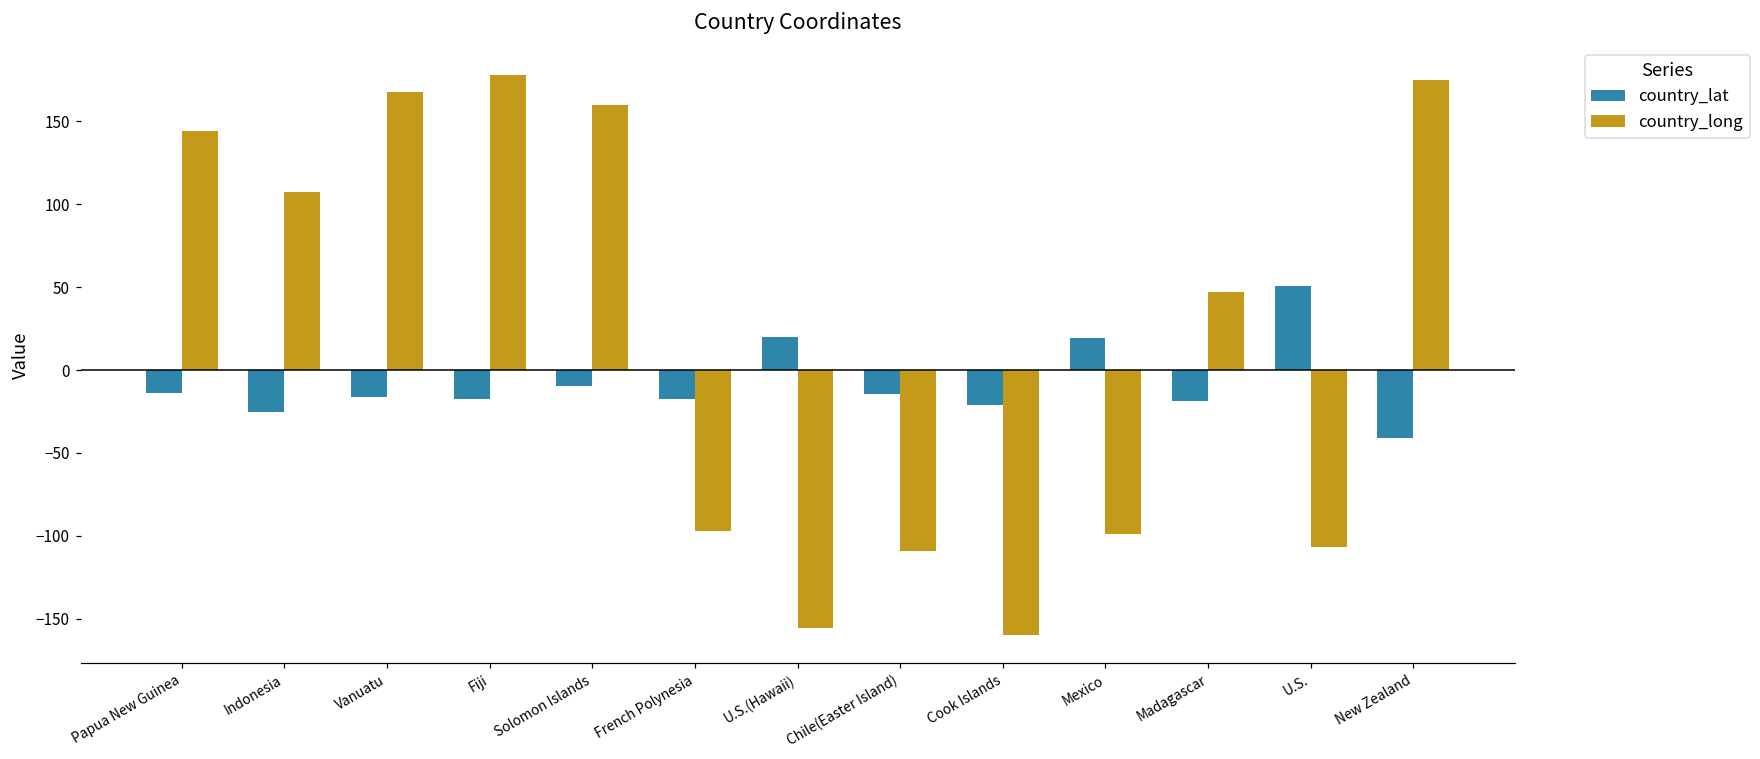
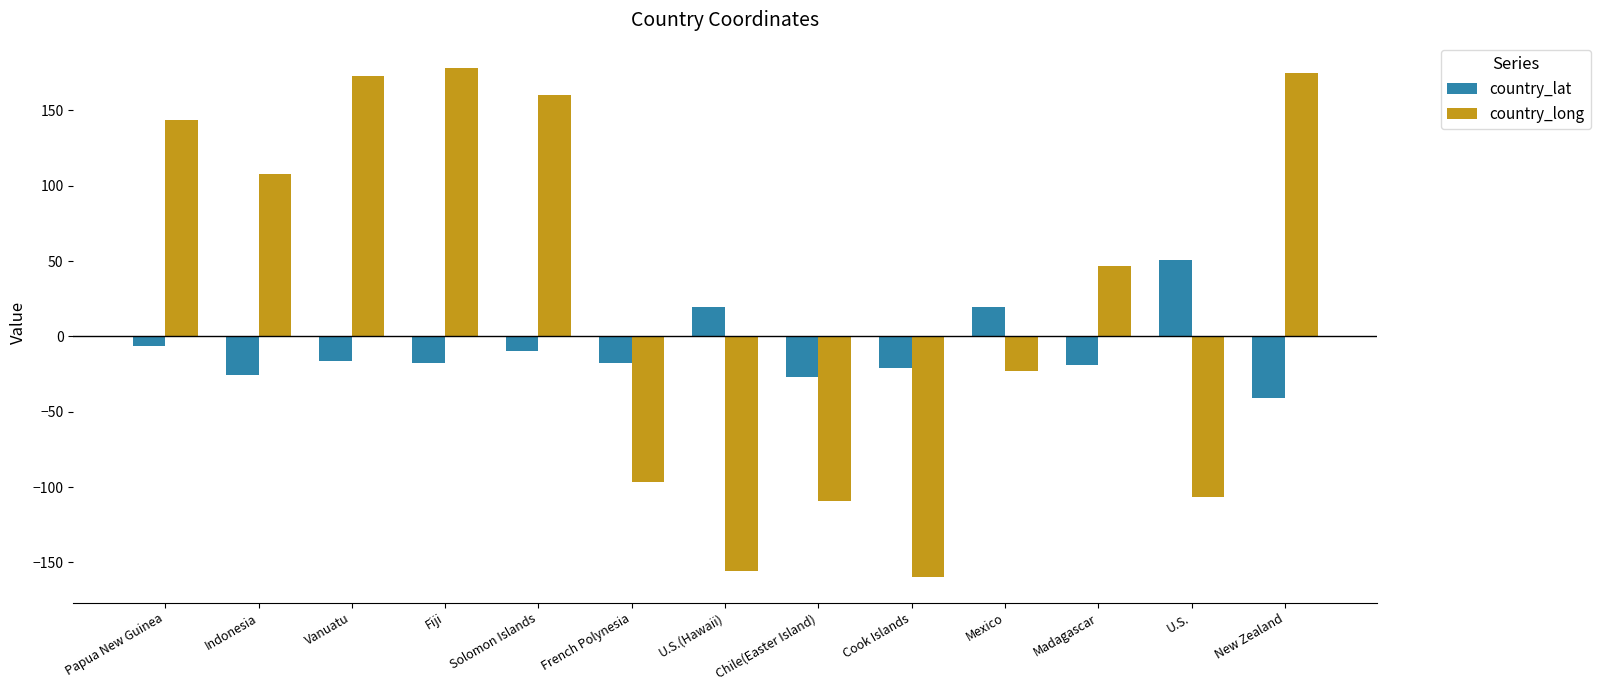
country_lat, Papua New Guinea: -14 -> -6
country_long, Vanuatu: 168 -> 173
country_lat, Chile(Easter Island): -14 -> -27
country_long, Mexico: -99 -> -23
